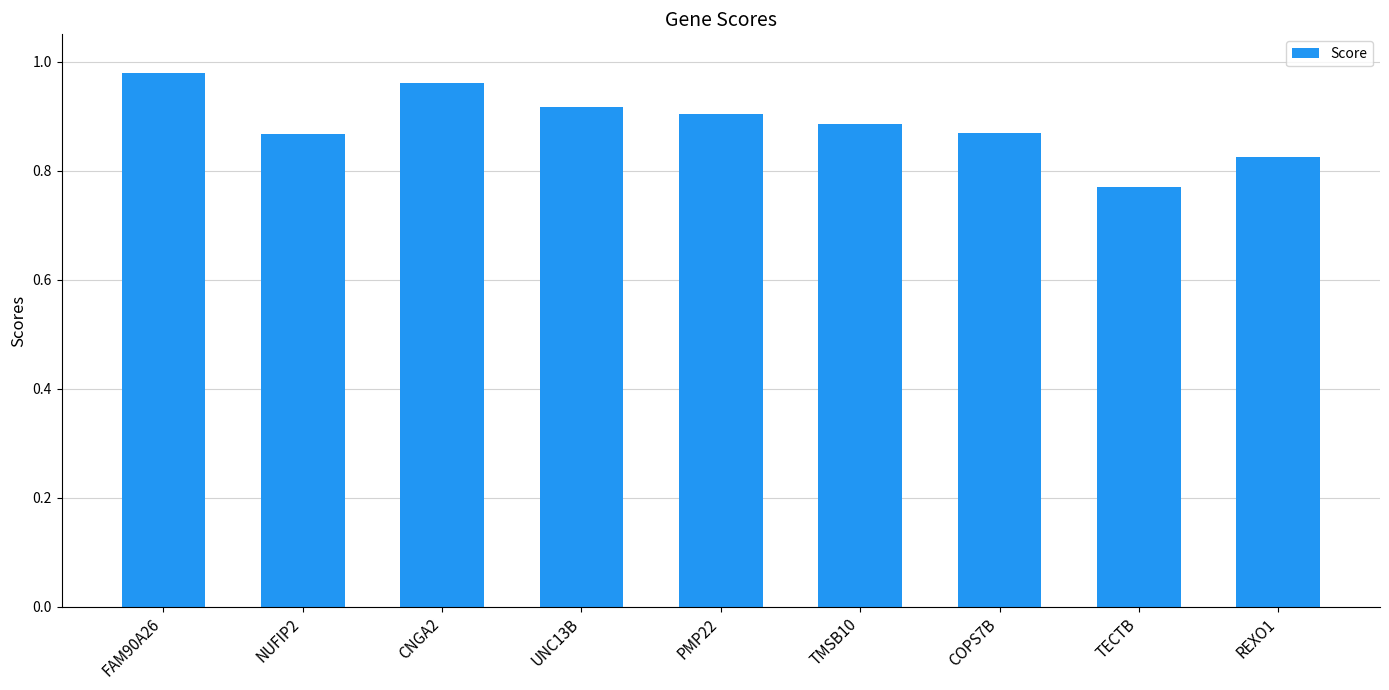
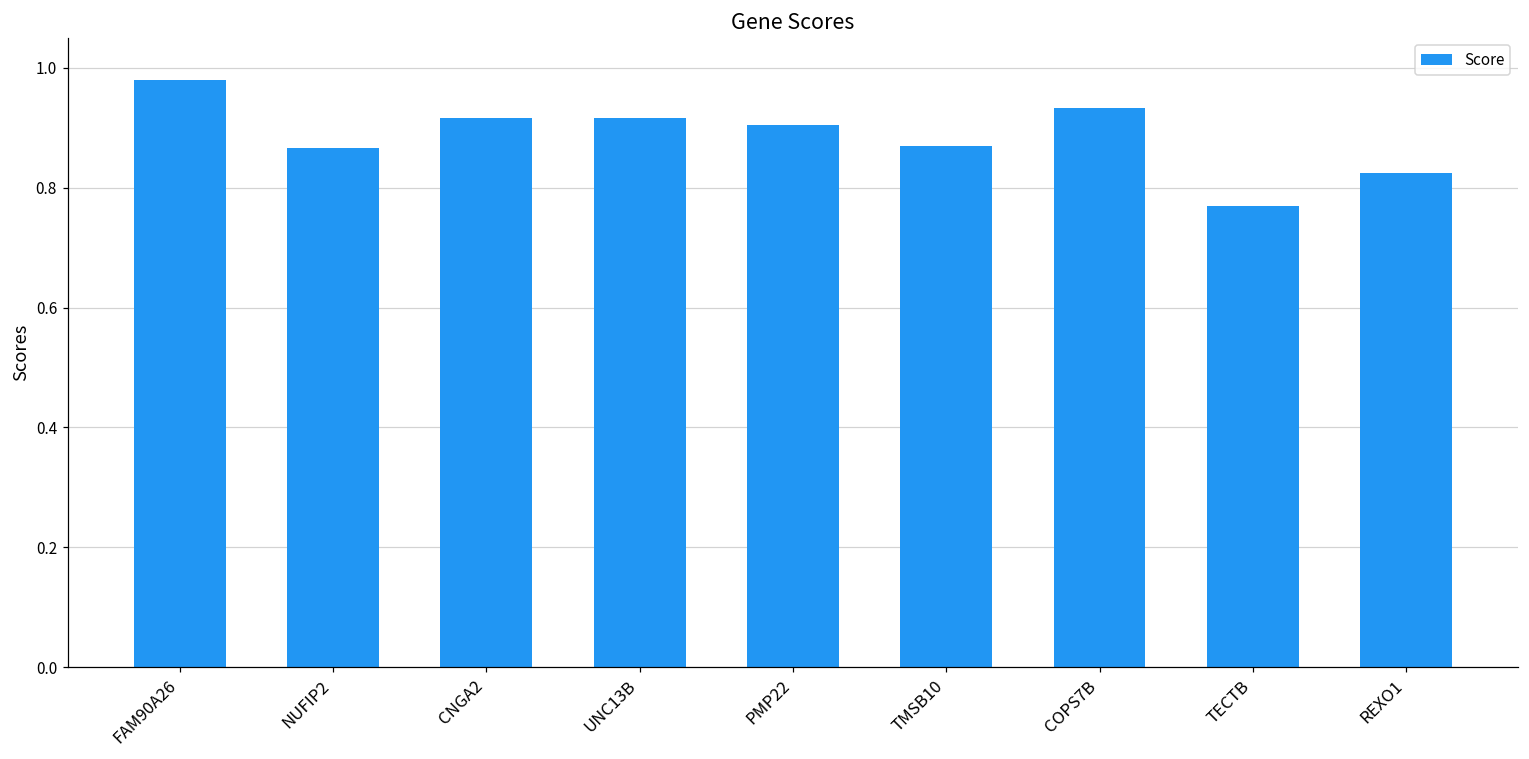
CNGA2: 0.96 -> 0.92
TMSB10: 0.89 -> 0.87
COPS7B: 0.87 -> 0.93
